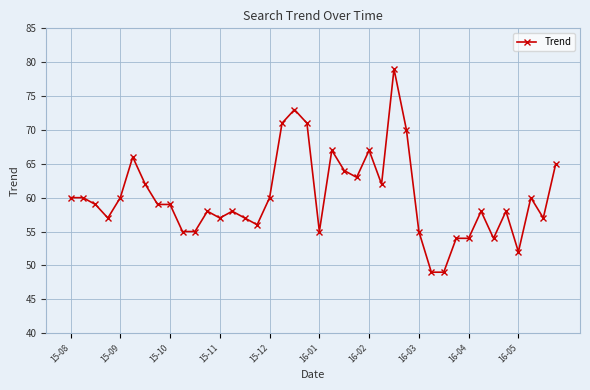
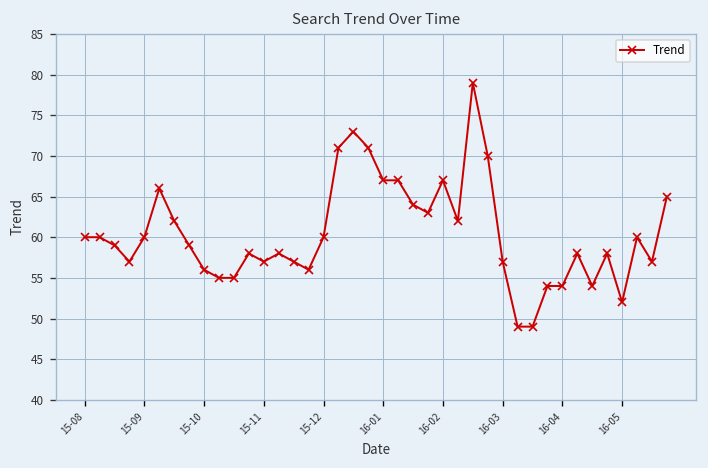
15-10: 59 -> 56
16-01: 55 -> 67
16-03: 55 -> 57
